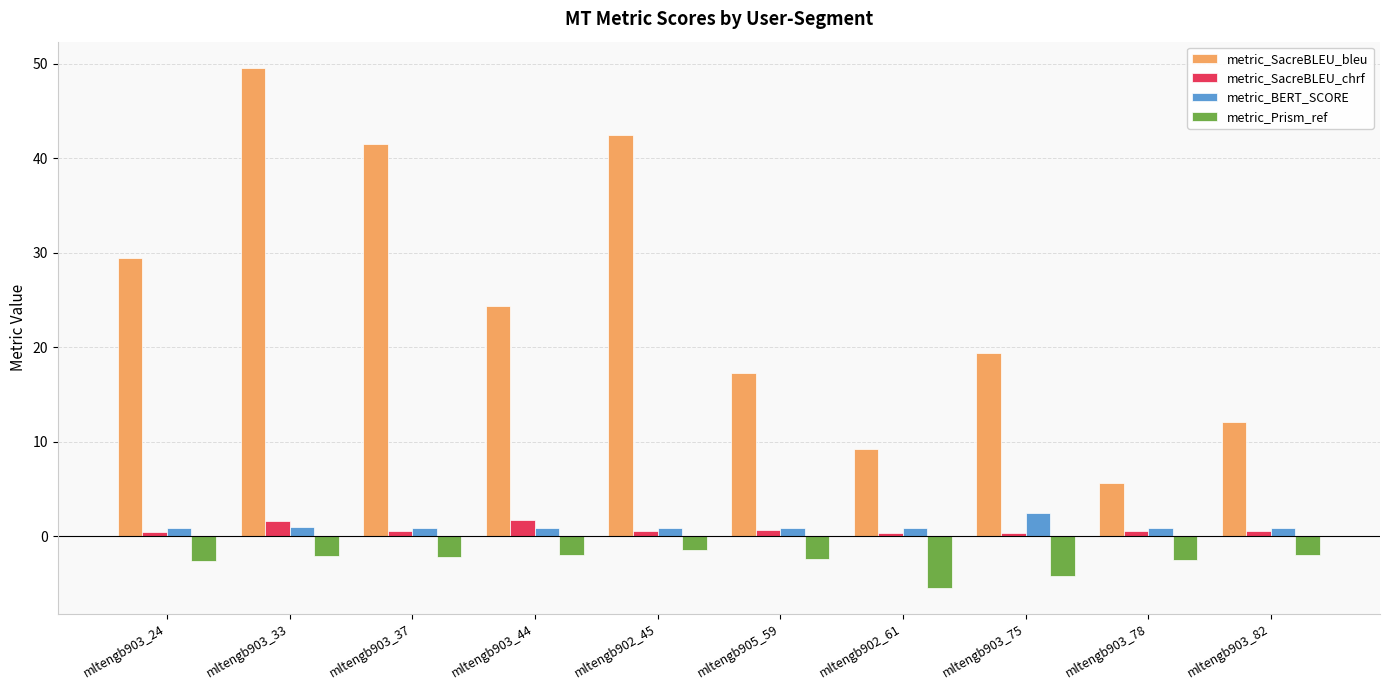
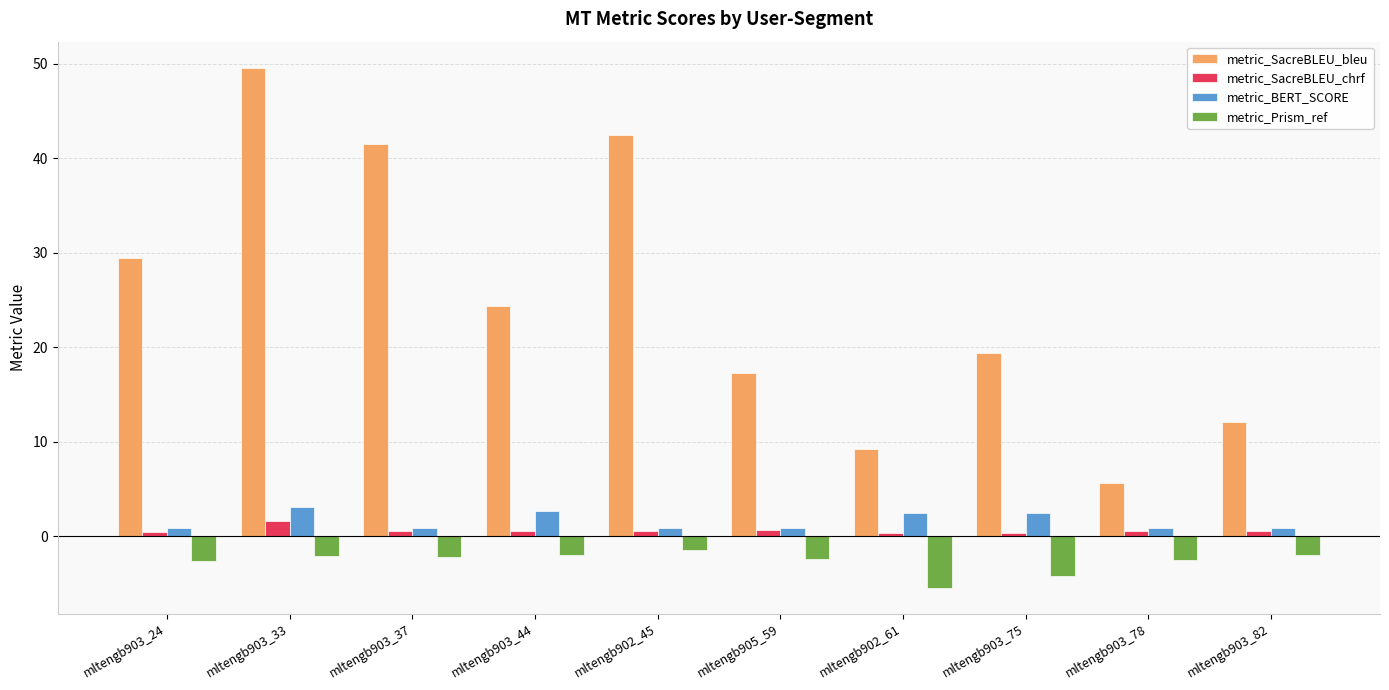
metric_BERT_SCORE, mltengb903_33: 1 -> 3
metric_SacreBLEU_chrf, mltengb903_44: 2 -> 1
metric_BERT_SCORE, mltengb903_44: 1 -> 3
metric_BERT_SCORE, mltengb902_61: 1 -> 3
